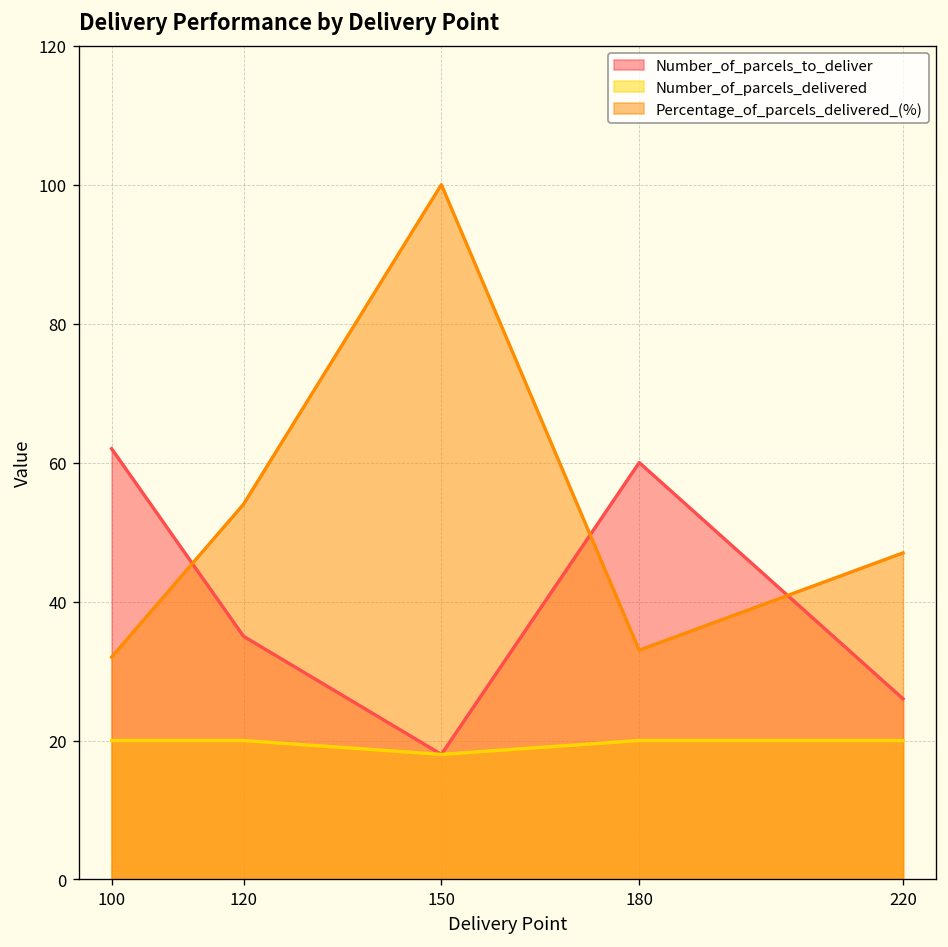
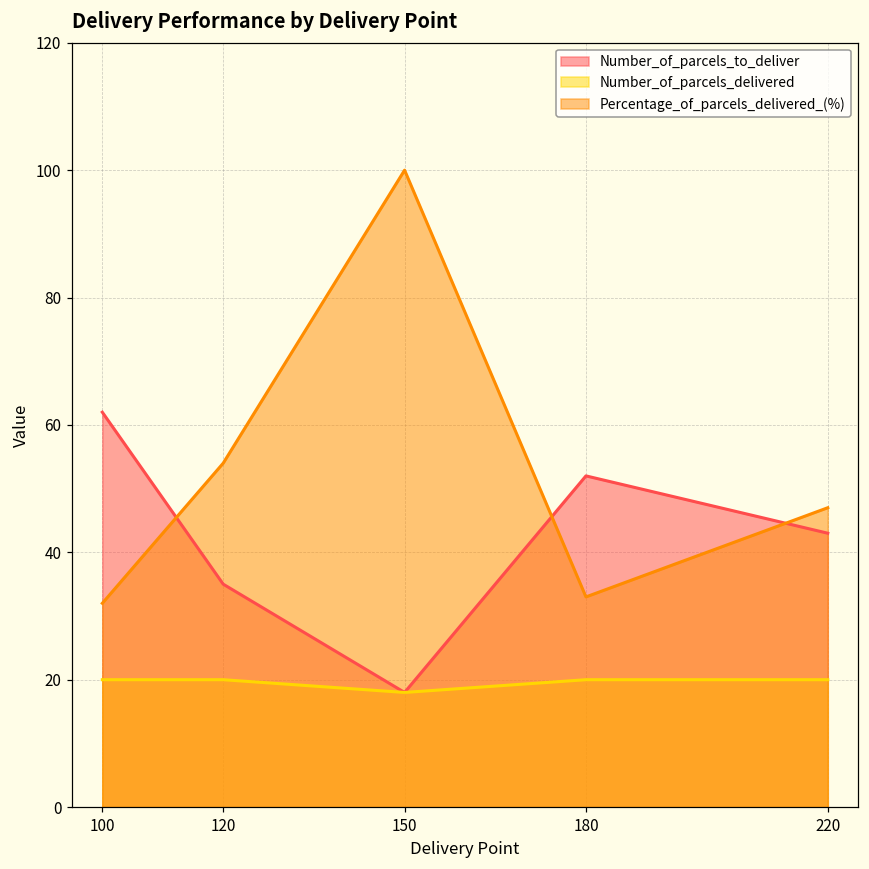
Number_of_parcels_to_deliver, 180: 60 -> 52
Number_of_parcels_to_deliver, 220: 26 -> 43
